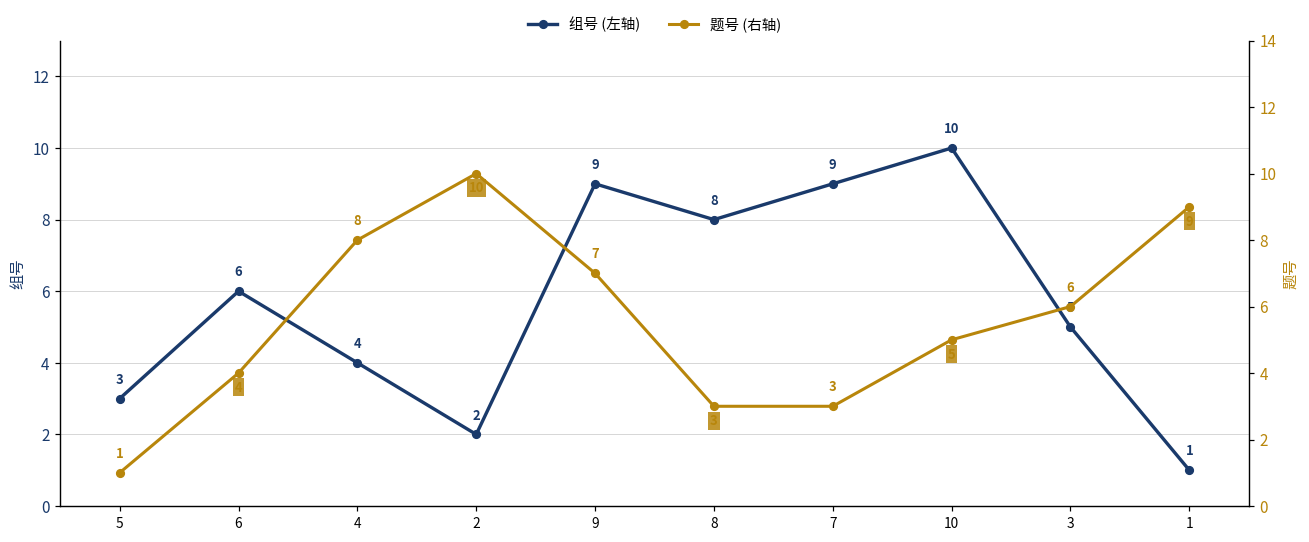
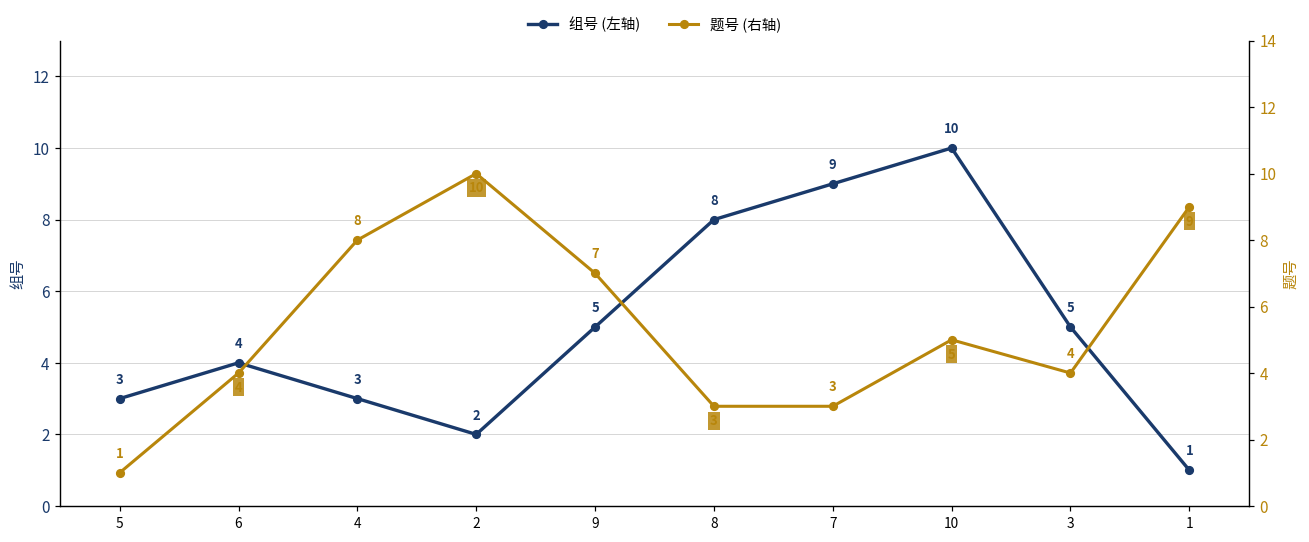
组号 (左轴), 6: 6 -> 4
组号 (左轴), 4: 4 -> 3
组号 (左轴), 9: 9 -> 5
题号 (右轴), 3: 6 -> 4
